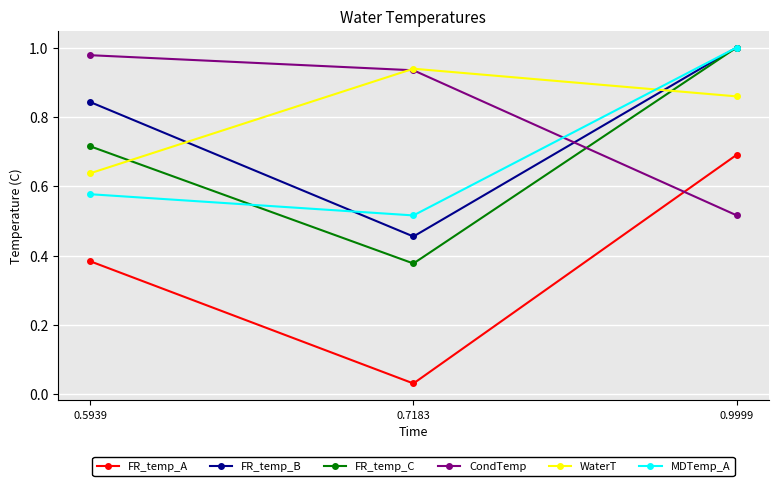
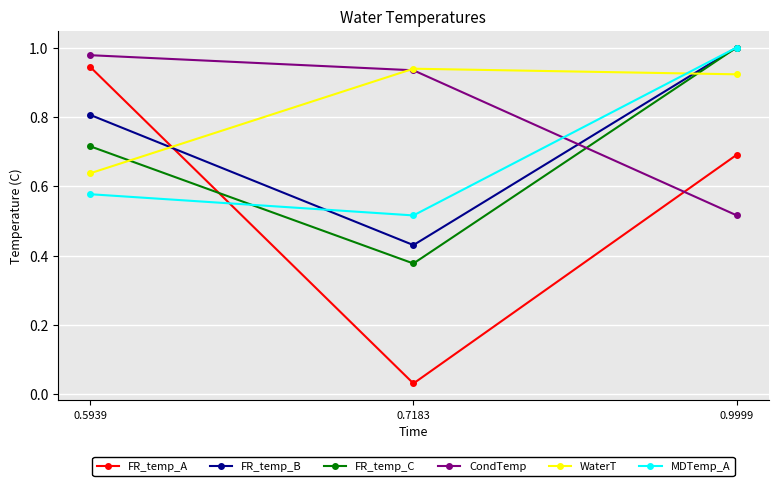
FR_temp_A, 0.5939: 0.38 -> 0.94
FR_temp_B, 0.5939: 0.84 -> 0.81
FR_temp_B, 0.7183: 0.46 -> 0.43
WaterT, 0.9999: 0.86 -> 0.92
